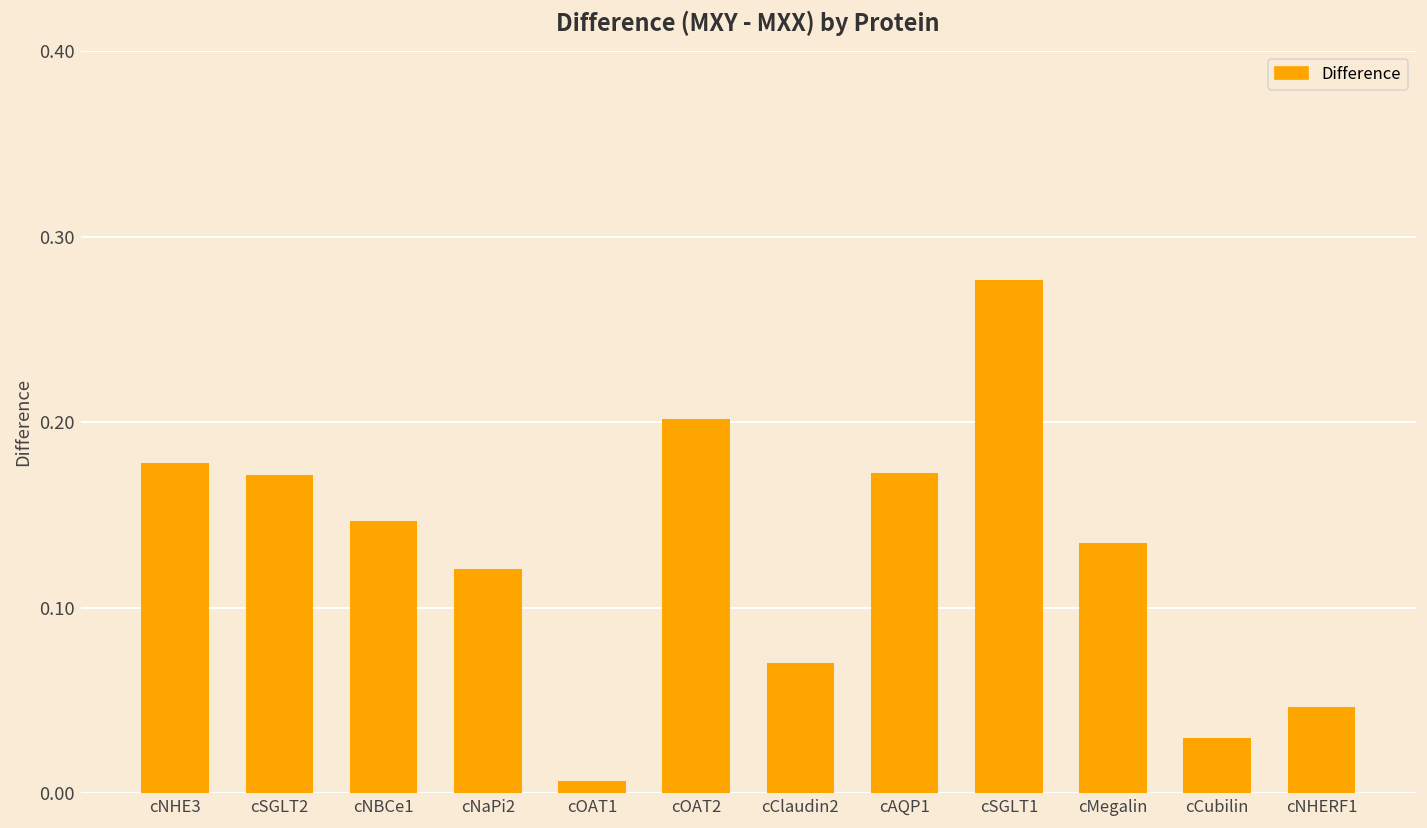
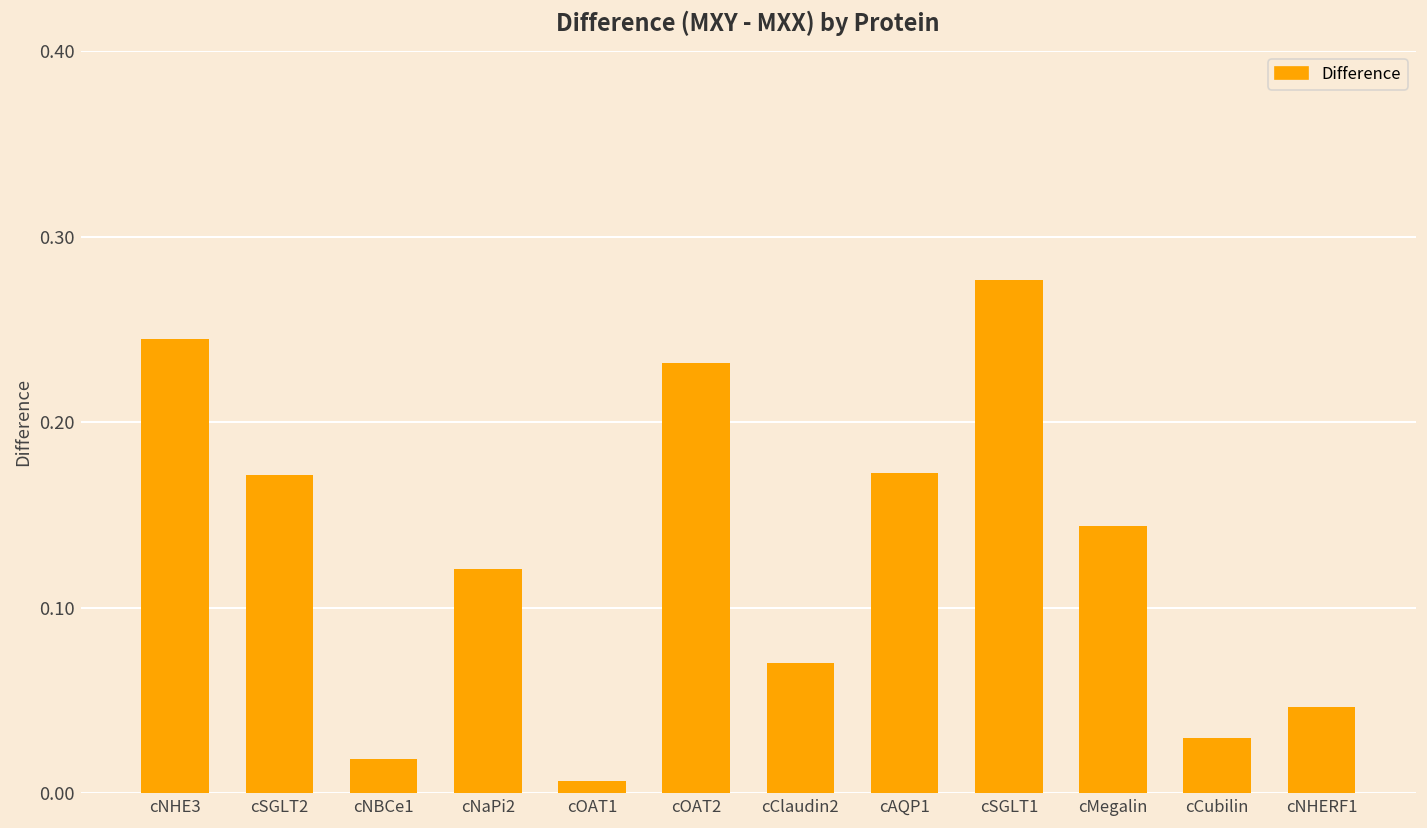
cNHE3: 0.178 -> 0.245
cNBCe1: 0.147 -> 0.018
cOAT2: 0.202 -> 0.232
cMegalin: 0.135 -> 0.144
